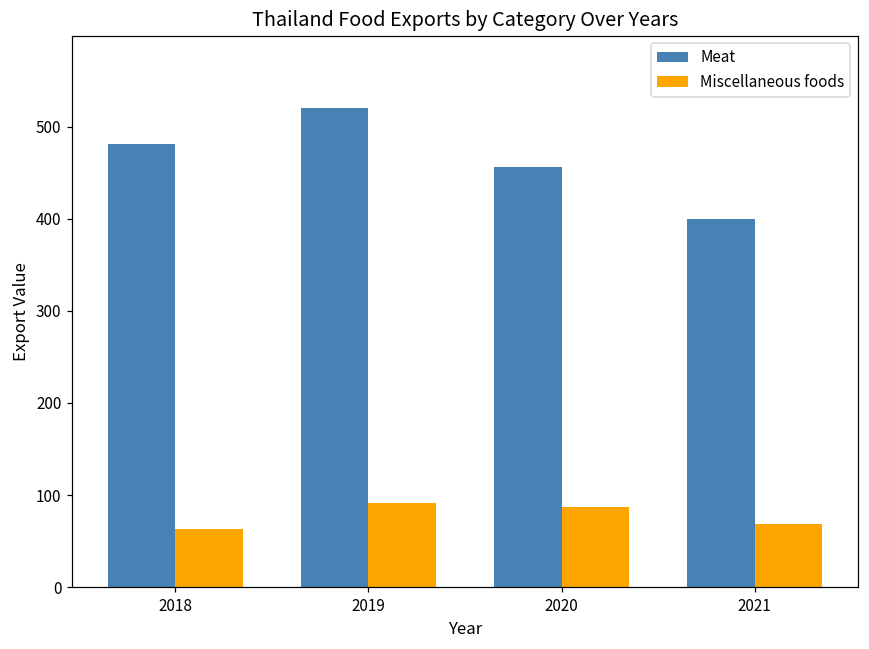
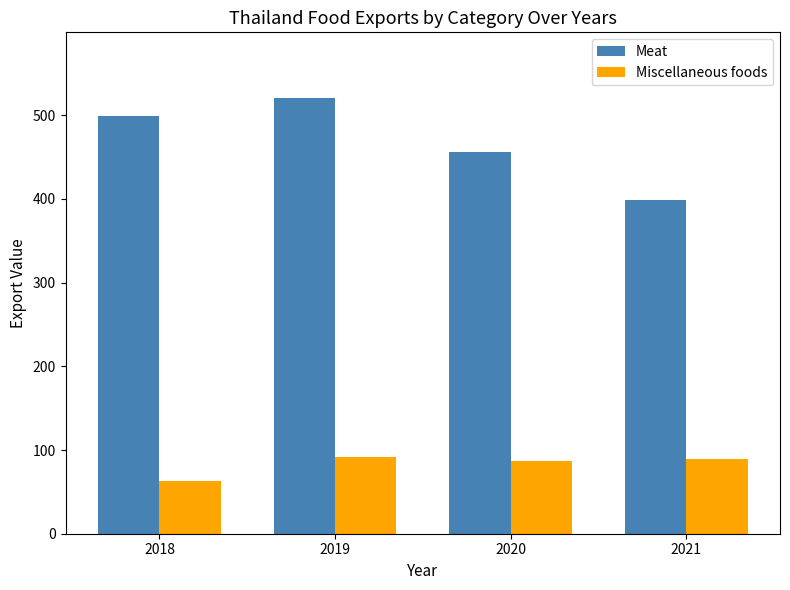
Meat, 2018: 480 -> 500
Miscellaneous foods, 2021: 70 -> 90
